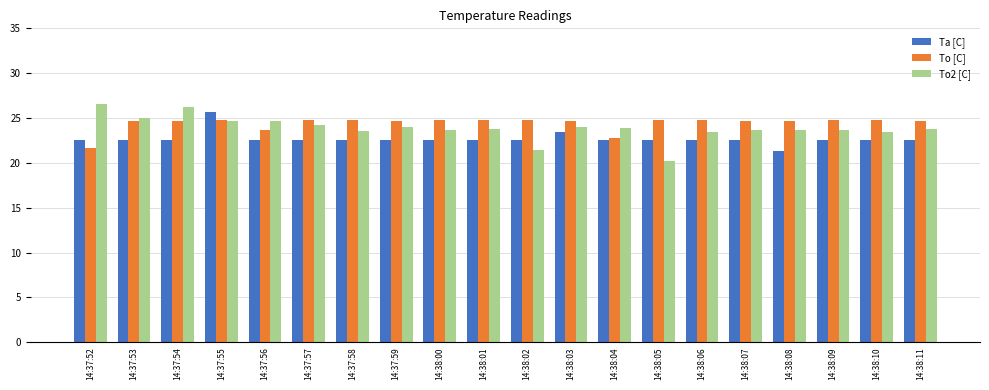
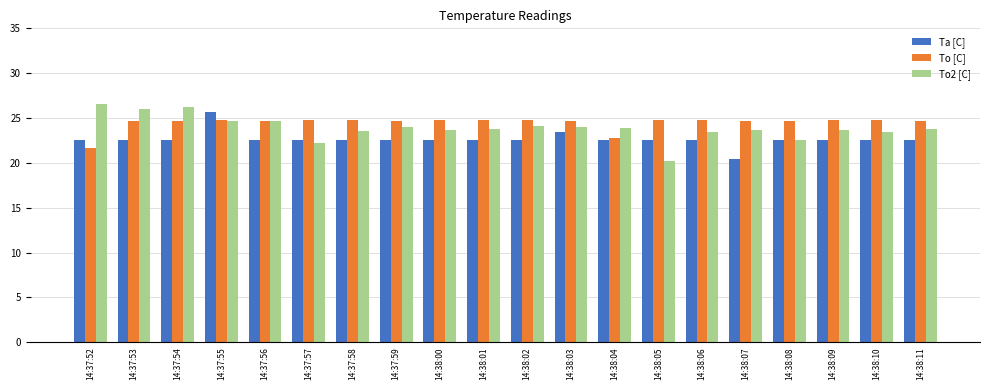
To2 [C], 14:37:53: 25 -> 26
To [C], 14:37:56: 24 -> 25
To2 [C], 14:37:57: 24 -> 22
To2 [C], 14:38:02: 21 -> 24
Ta [C], 14:38:07: 23 -> 20
Ta [C], 14:38:08: 21 -> 23
To2 [C], 14:38:08: 24 -> 23
